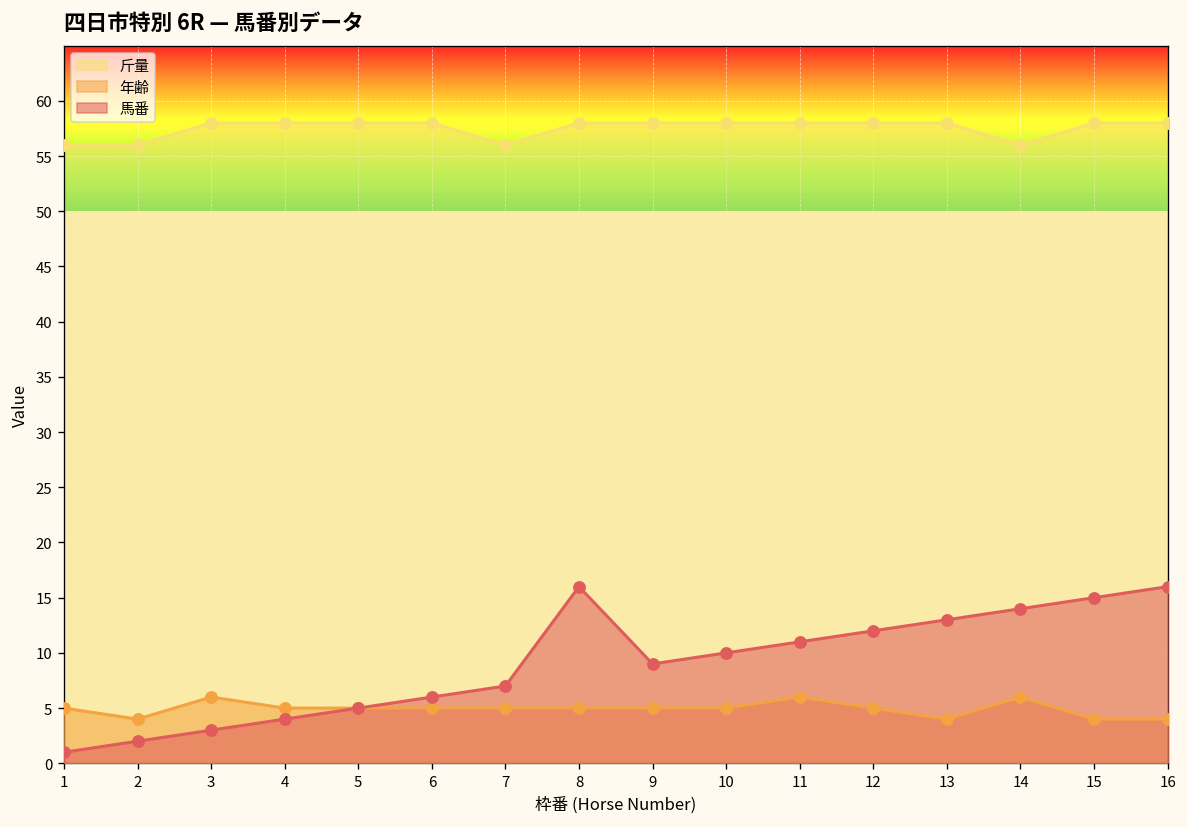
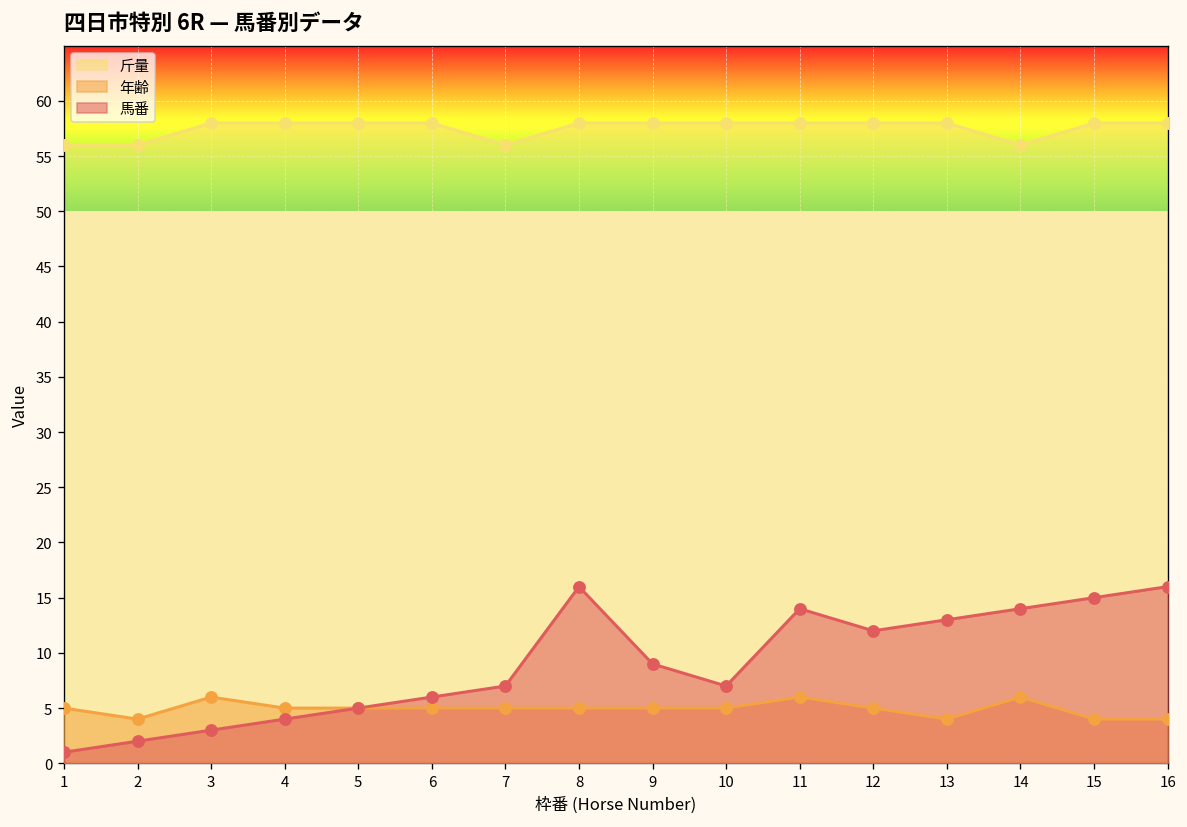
馬番, 10: 10 -> 7
馬番, 11: 11 -> 14
